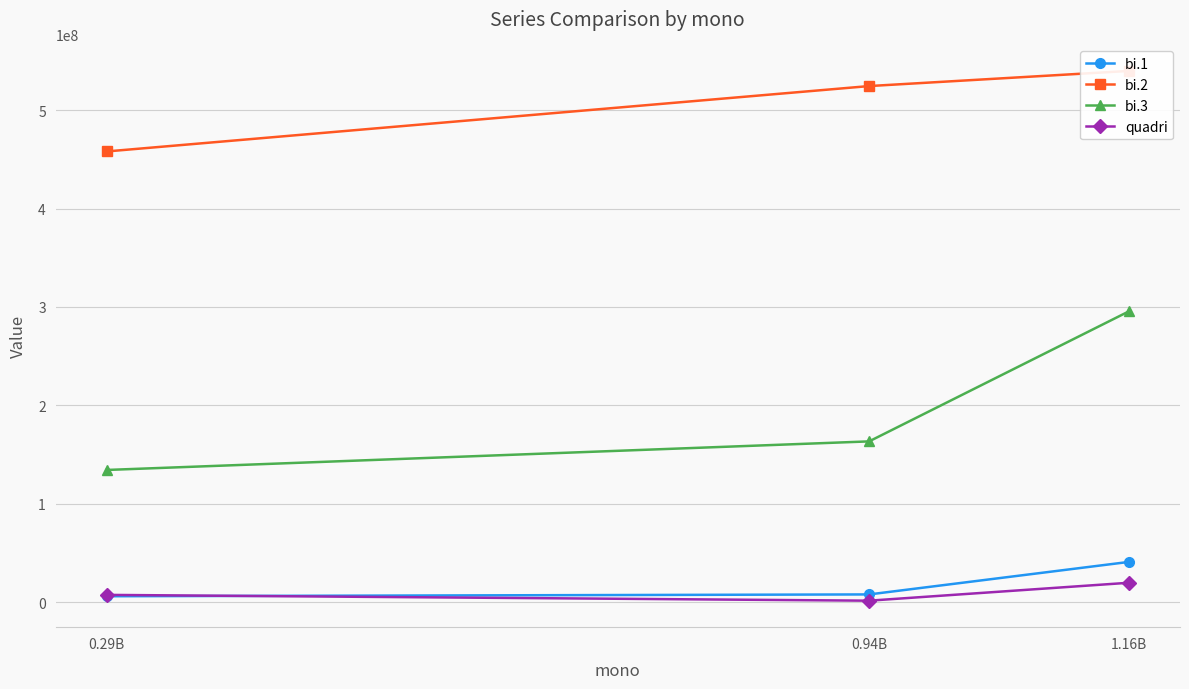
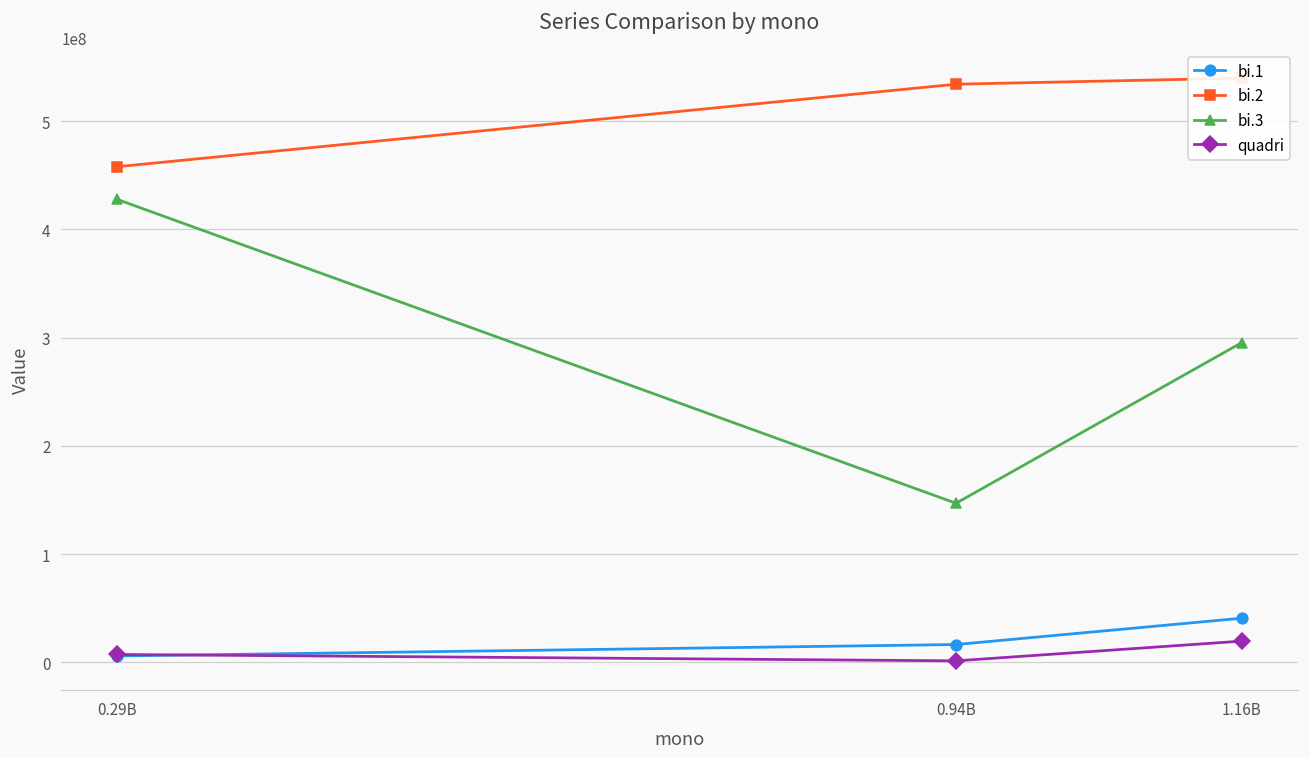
bi.3, 0.29B: 130000000 -> 430000000
bi.1, 0.94B: 10000000 -> 20000000
bi.2, 0.94B: 520000000 -> 530000000
bi.3, 0.94B: 160000000 -> 150000000
